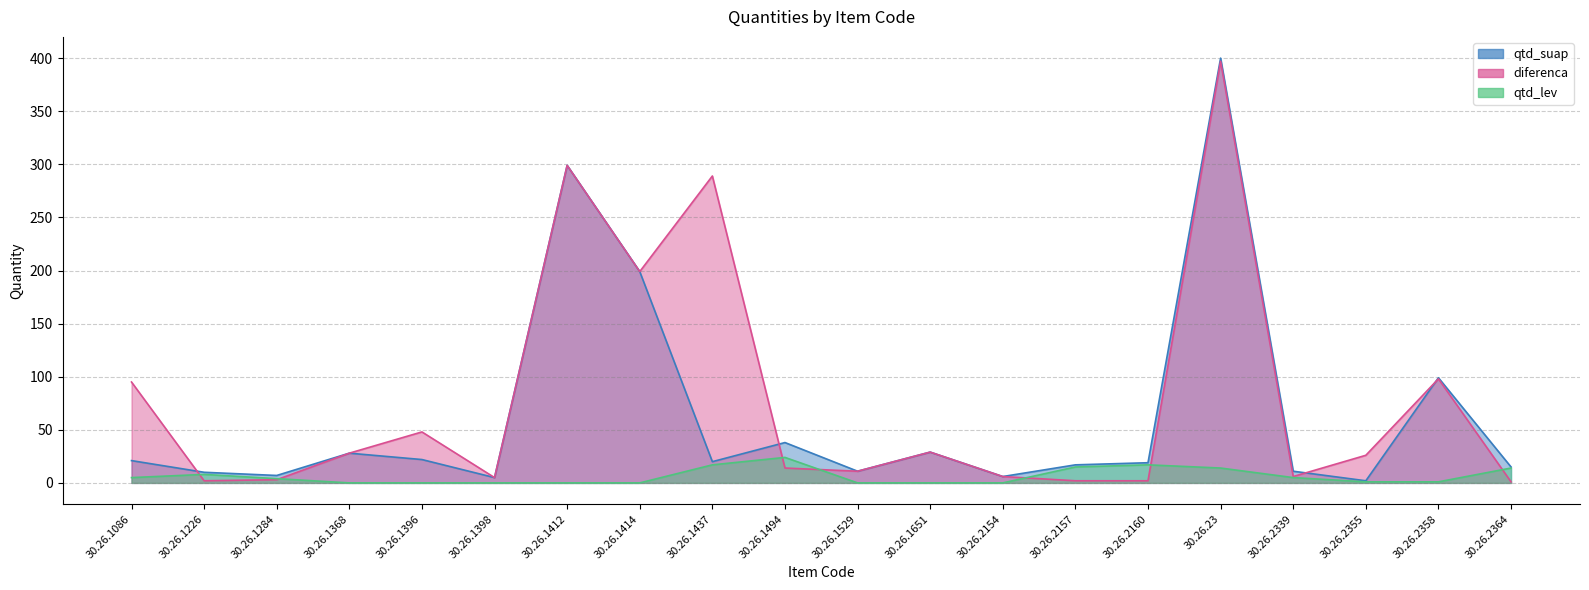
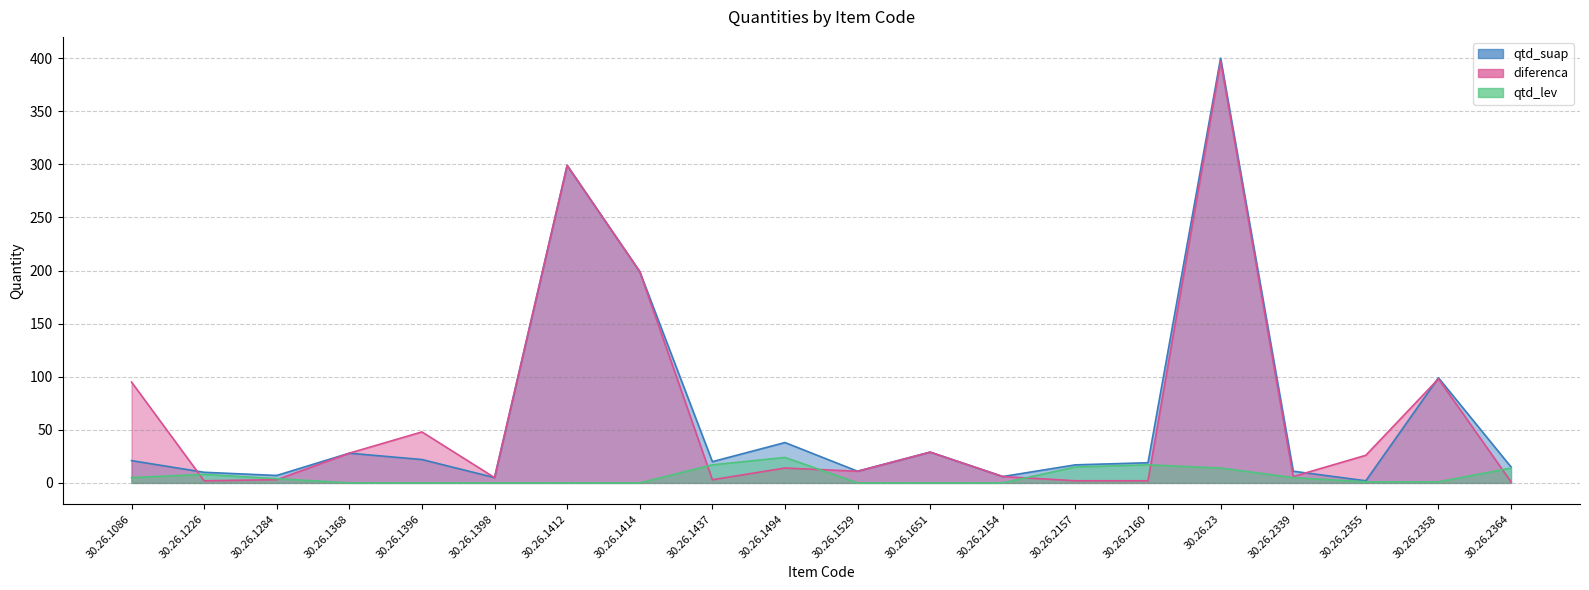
diferenca, 30.26.1437: 289 -> 3
